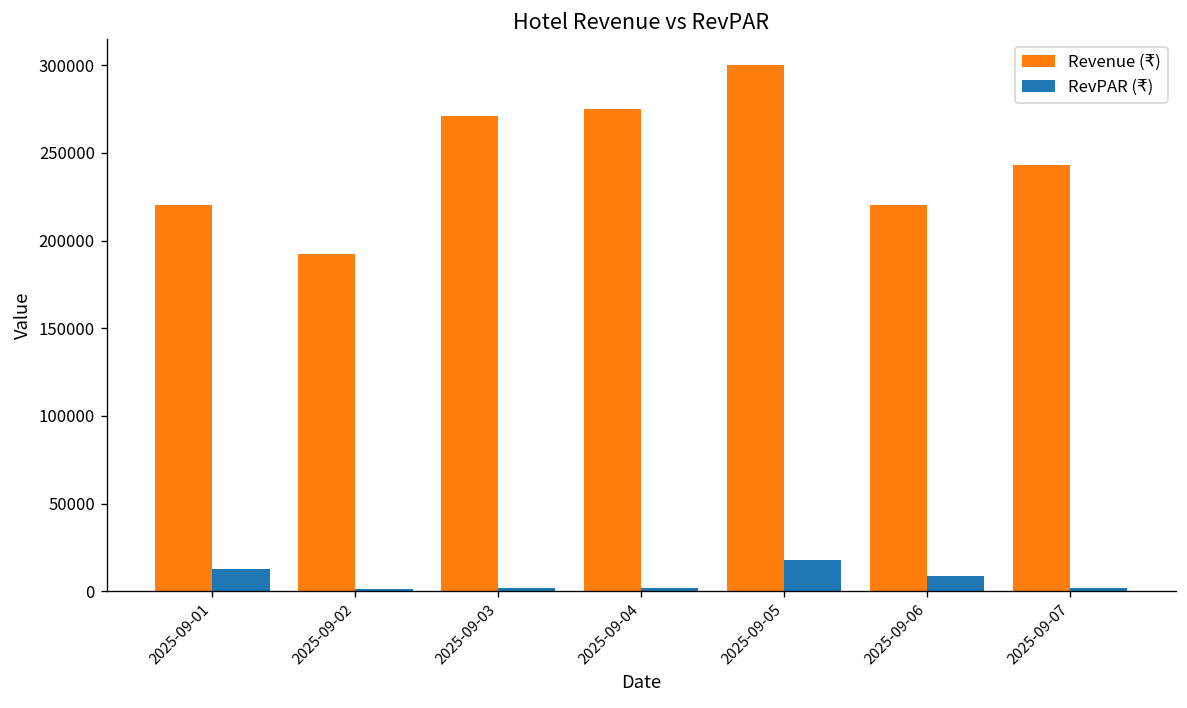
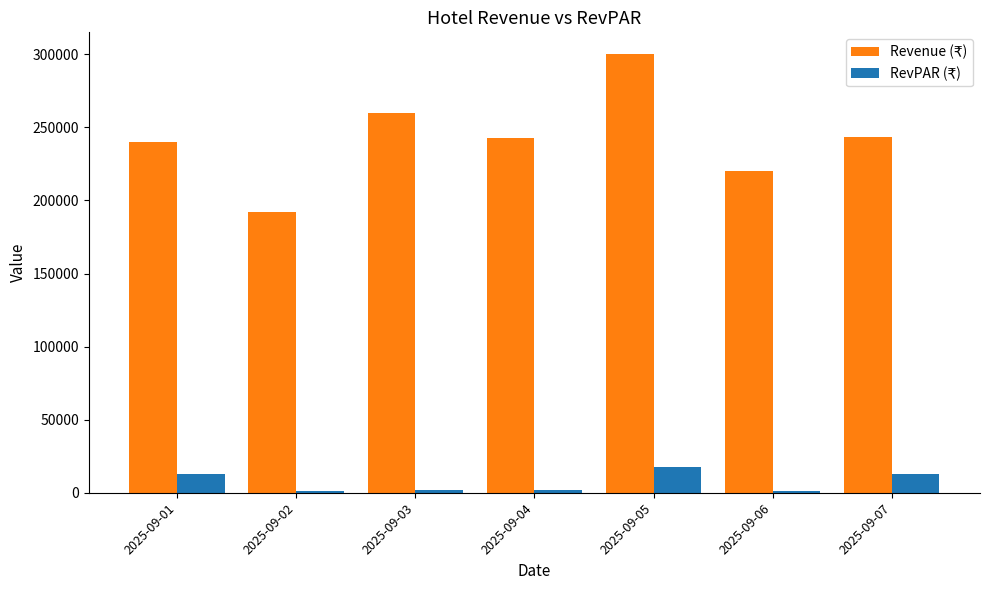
Revenue (₹), 2025-09-01: 220000 -> 240000
Revenue (₹), 2025-09-03: 271000 -> 260000
Revenue (₹), 2025-09-04: 275000 -> 243000
RevPAR (₹), 2025-09-06: 9000 -> 1000
RevPAR (₹), 2025-09-07: 2000 -> 13000
